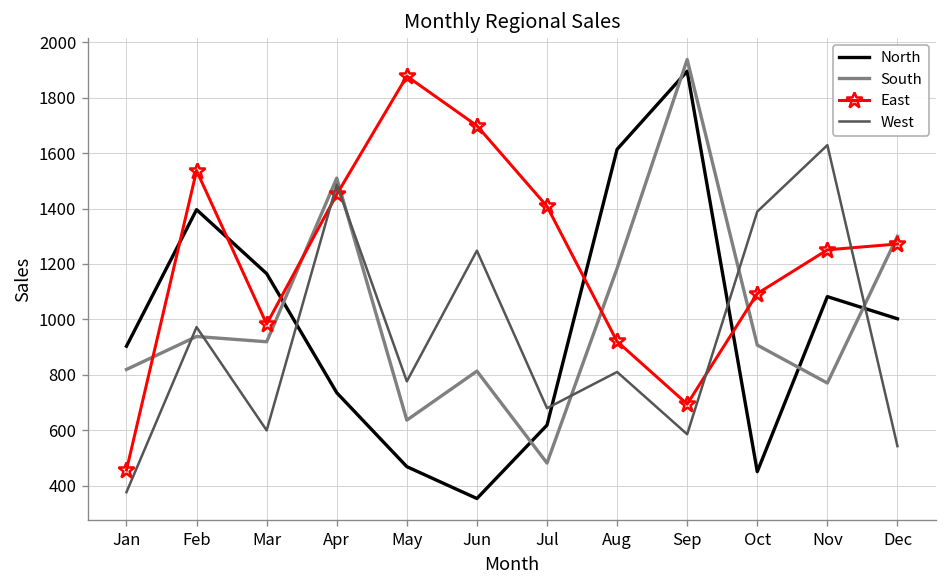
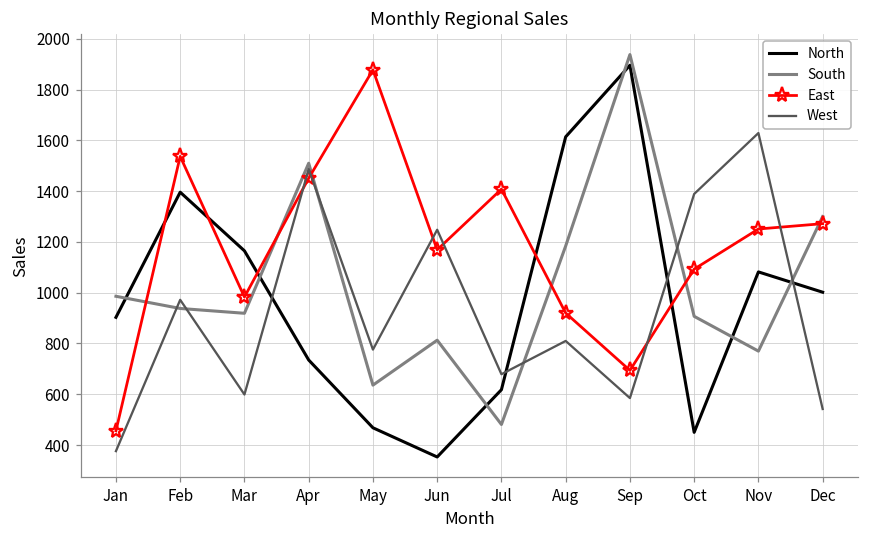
South, Jan: 820 -> 990
East, Jun: 1700 -> 1170
